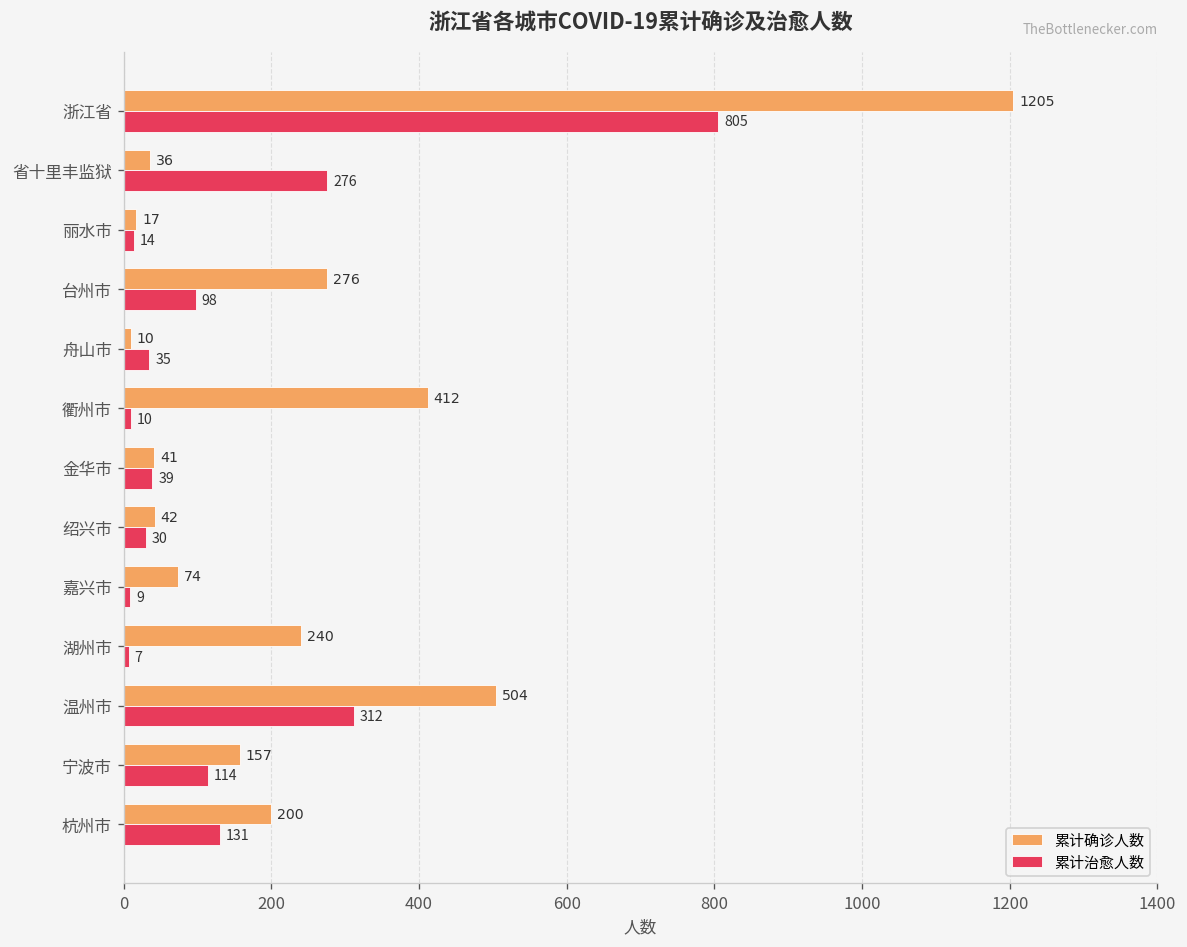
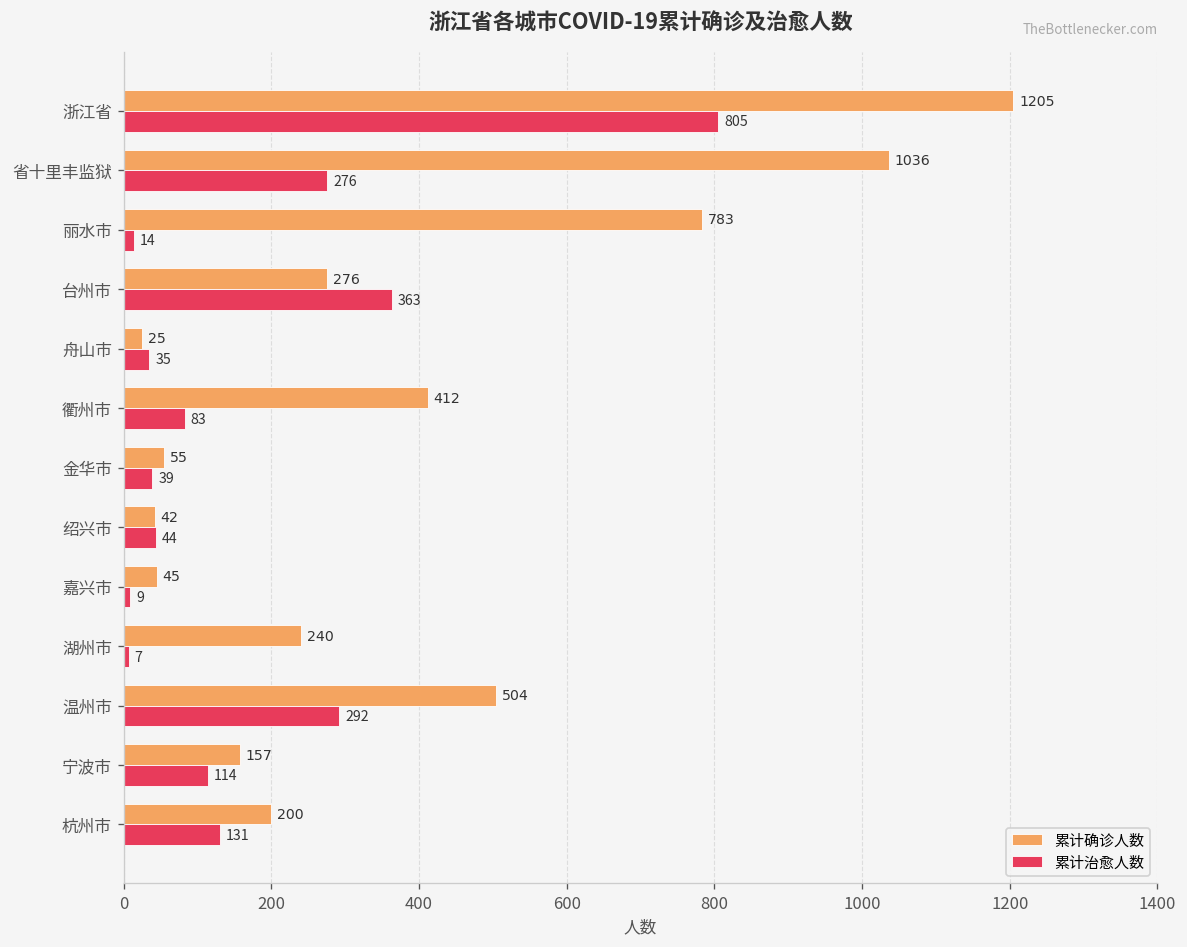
累计确诊人数, 省十里丰监狱: 36 -> 1036
累计确诊人数, 丽水市: 17 -> 783
累计治愈人数, 台州市: 98 -> 363
累计确诊人数, 舟山市: 10 -> 25
累计治愈人数, 衢州市: 10 -> 83
累计确诊人数, 金华市: 41 -> 55
累计治愈人数, 绍兴市: 30 -> 44
累计确诊人数, 嘉兴市: 74 -> 45
累计治愈人数, 温州市: 312 -> 292
